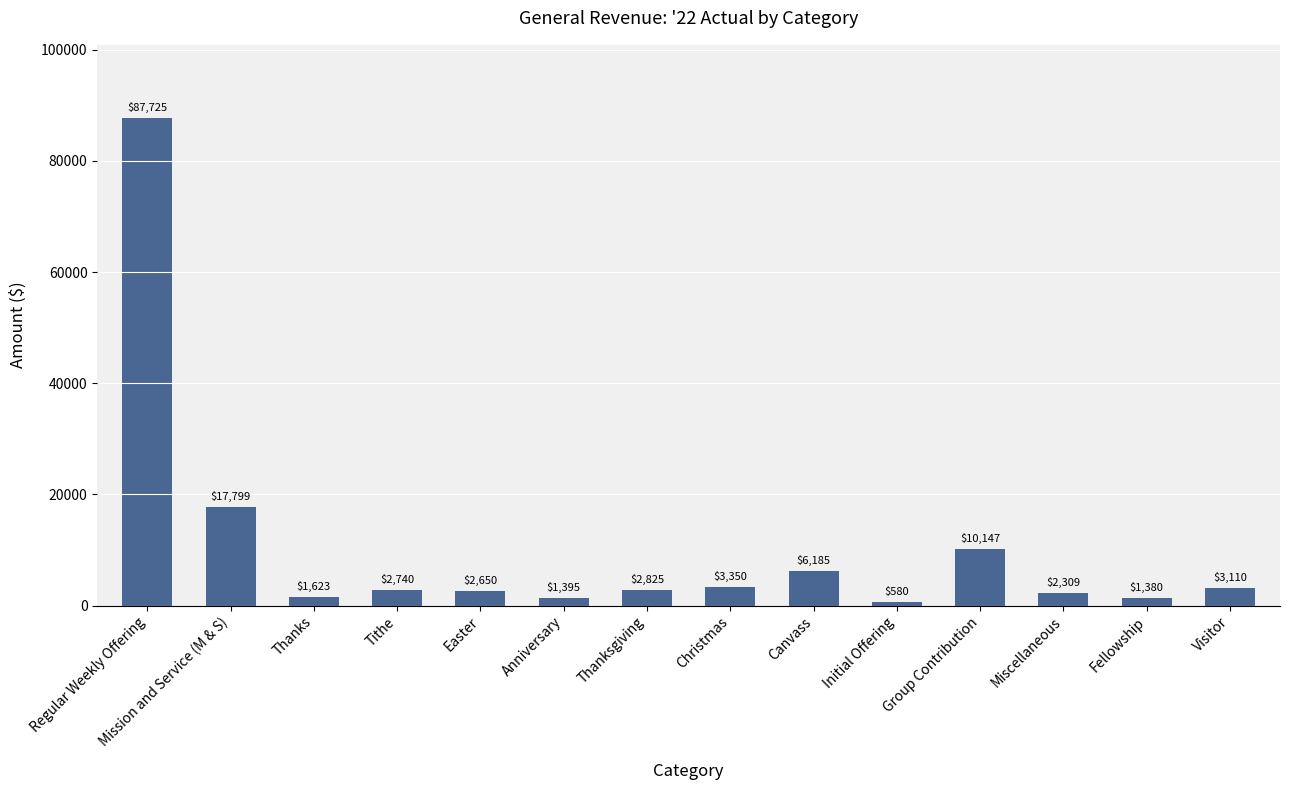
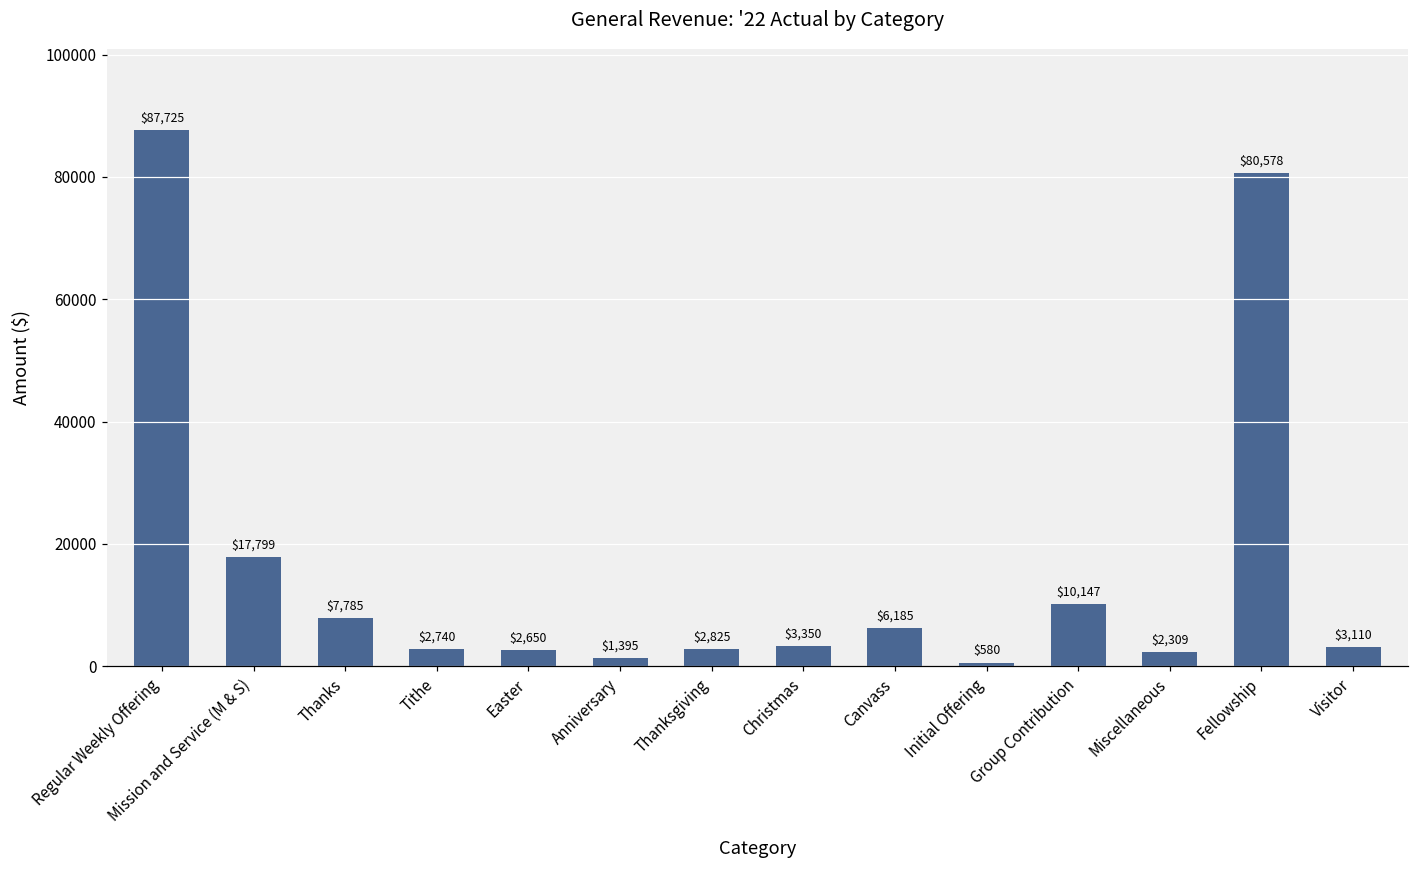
Thanks: $1,623 -> $7,785
Fellowship: $1,380 -> $80,578
